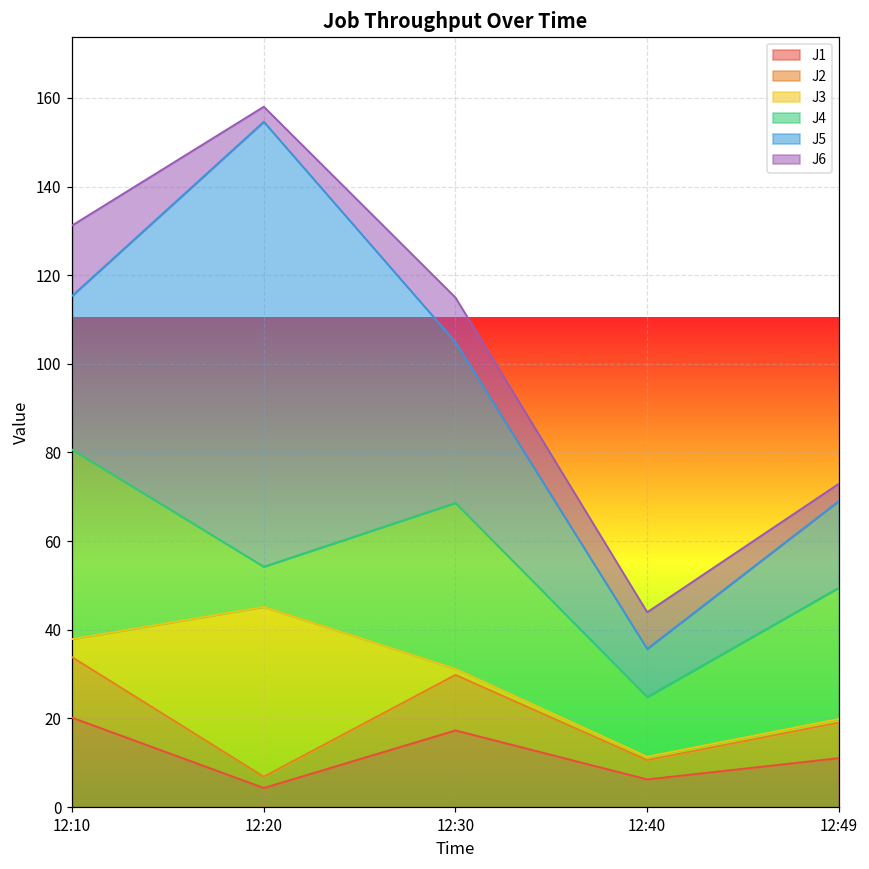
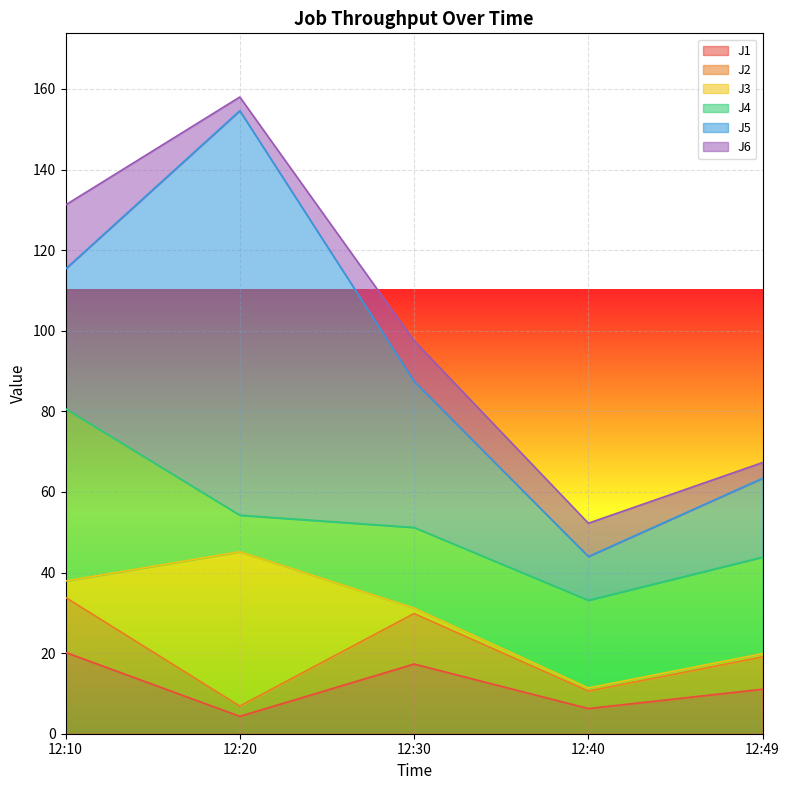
J4, 12:30: 37 -> 20
J4, 12:40: 13 -> 22
J4, 12:49: 30 -> 24
